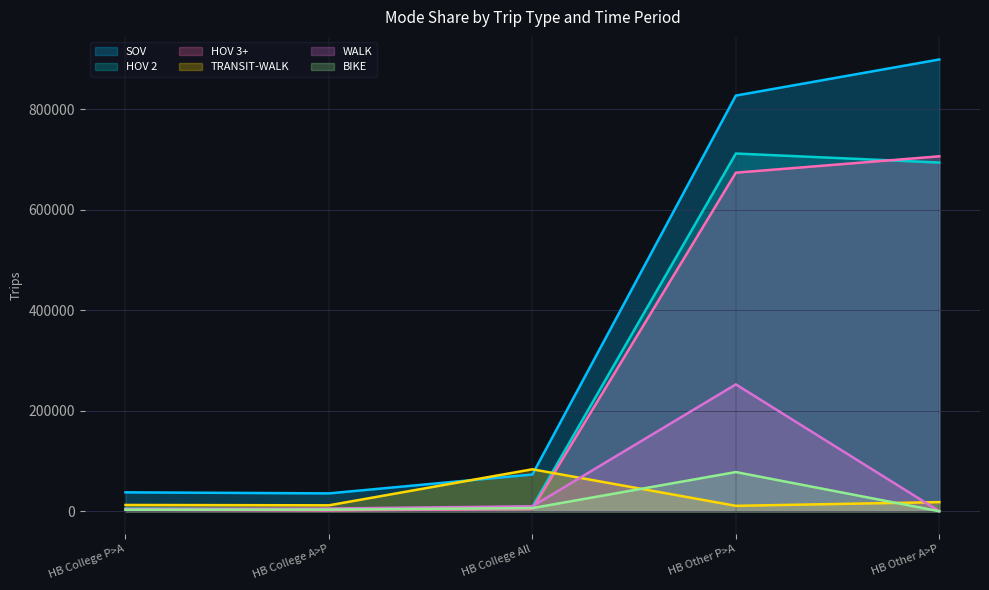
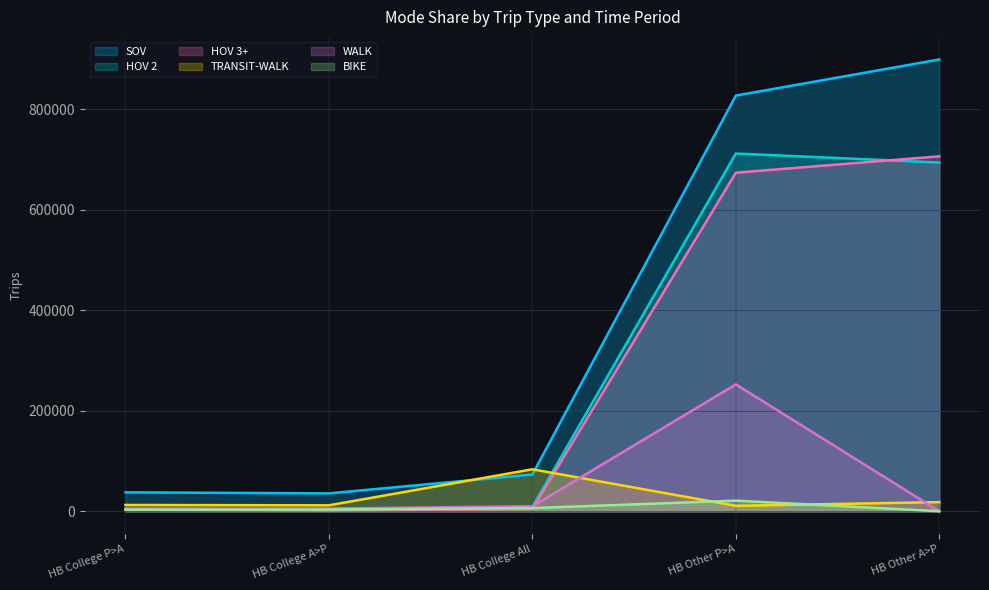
BIKE, HB Other P>A: 80000 -> 20000
